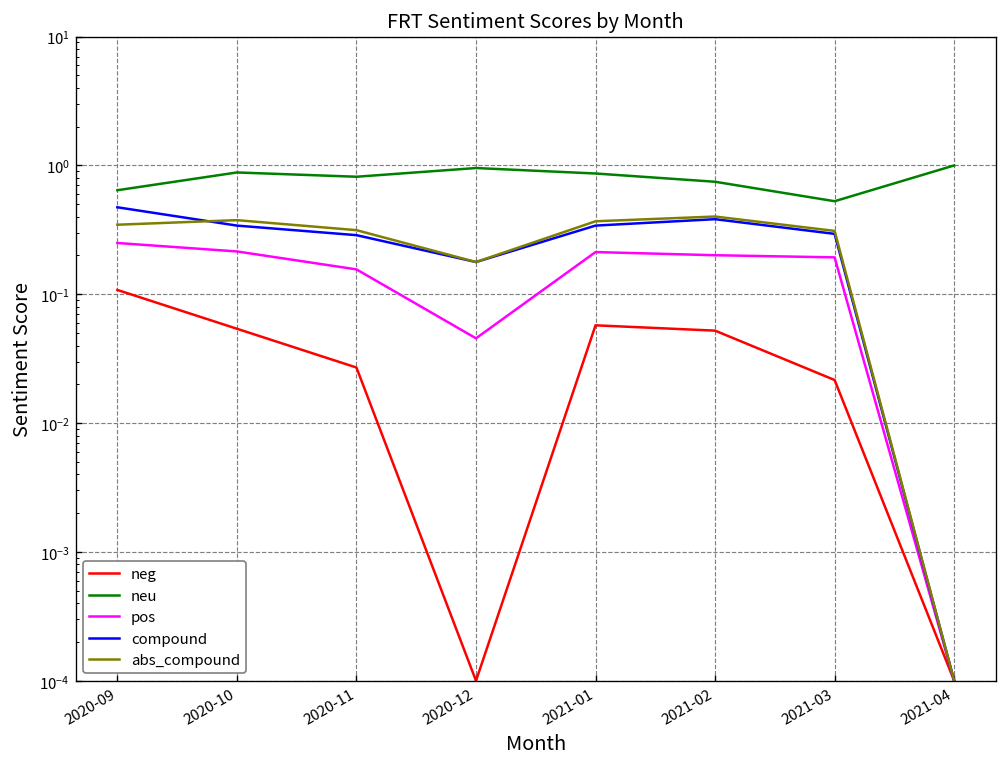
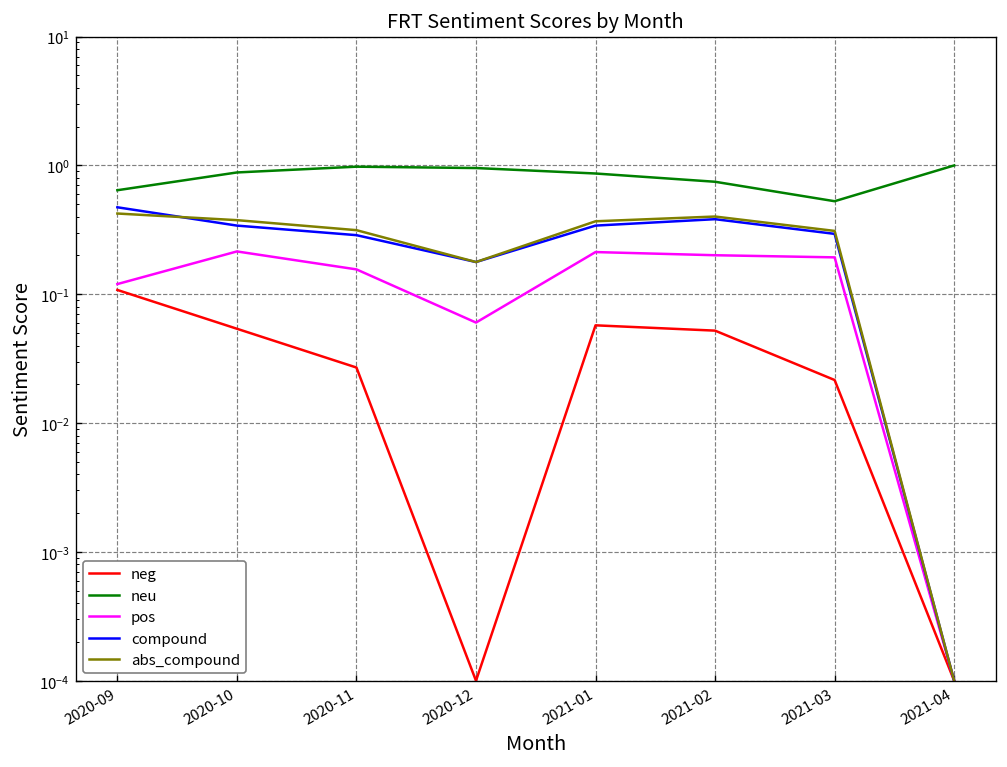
pos, 2020-09: 0.25 -> 0.12
abs_compound, 2020-09: 0.35 -> 0.42
neu, 2020-11: 0.8 -> 1.0
pos, 2020-12: 0.046 -> 0.06
